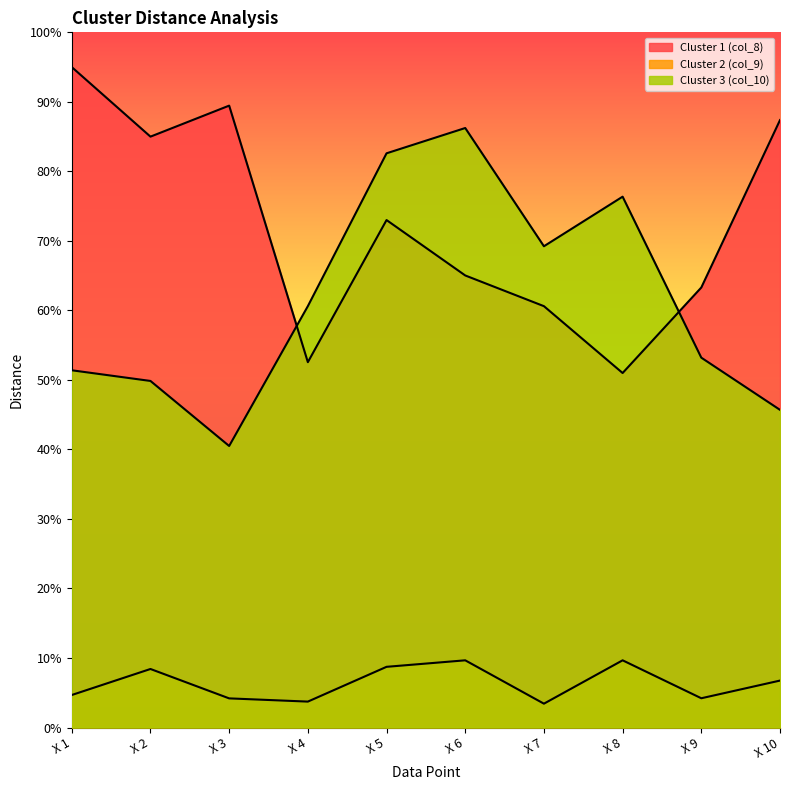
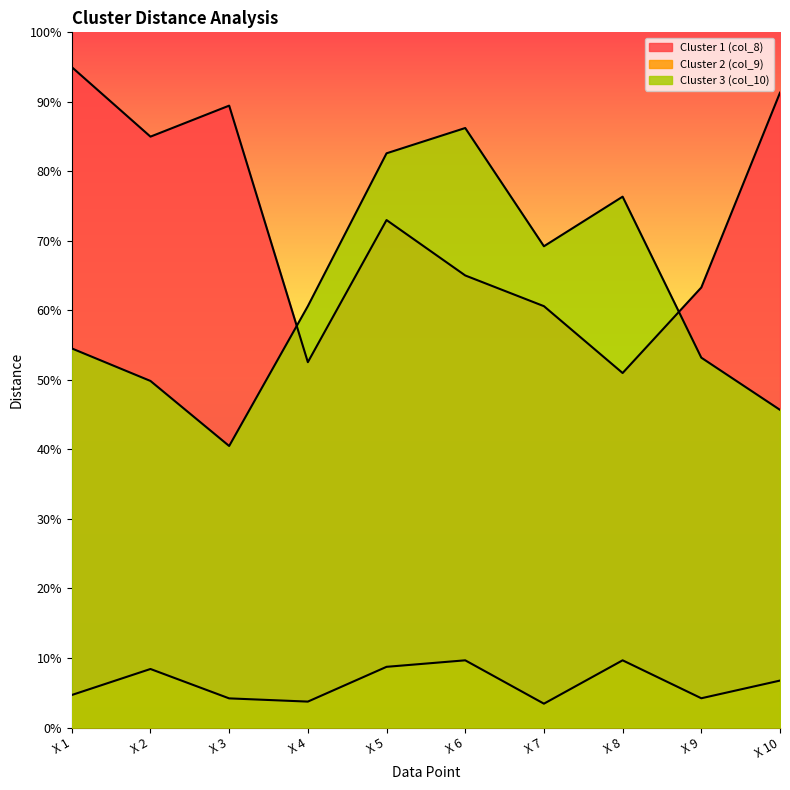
Cluster 3 (col_10), X 1: 51% -> 55%
Cluster 1 (col_8), X 10: 87% -> 91%
